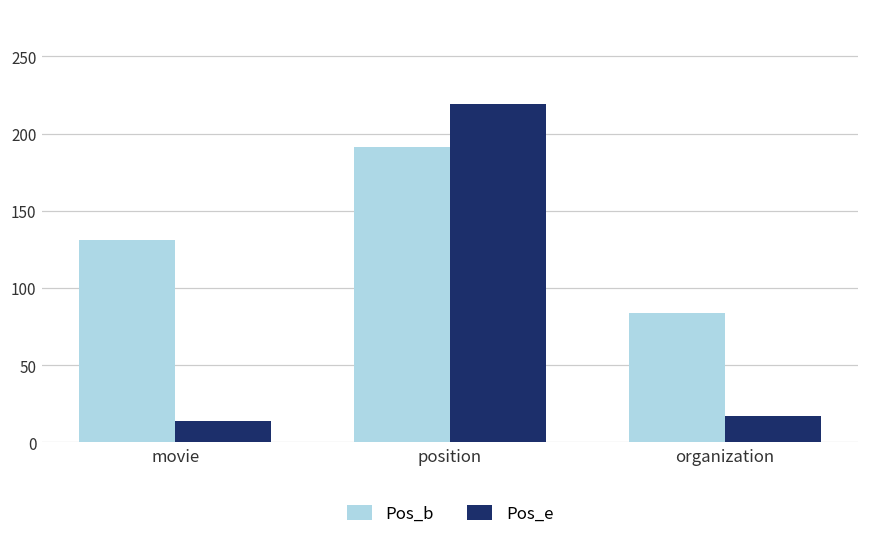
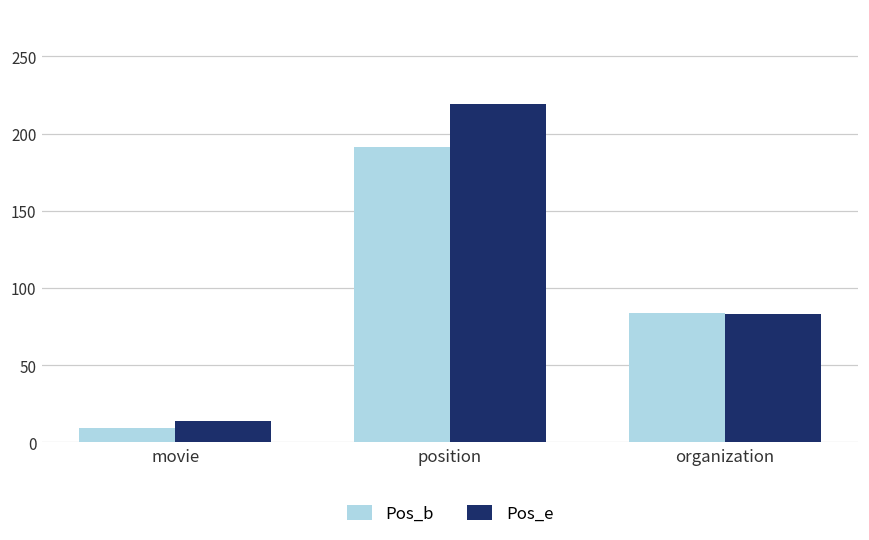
Pos_b, movie: 131 -> 9
Pos_e, organization: 17 -> 83
